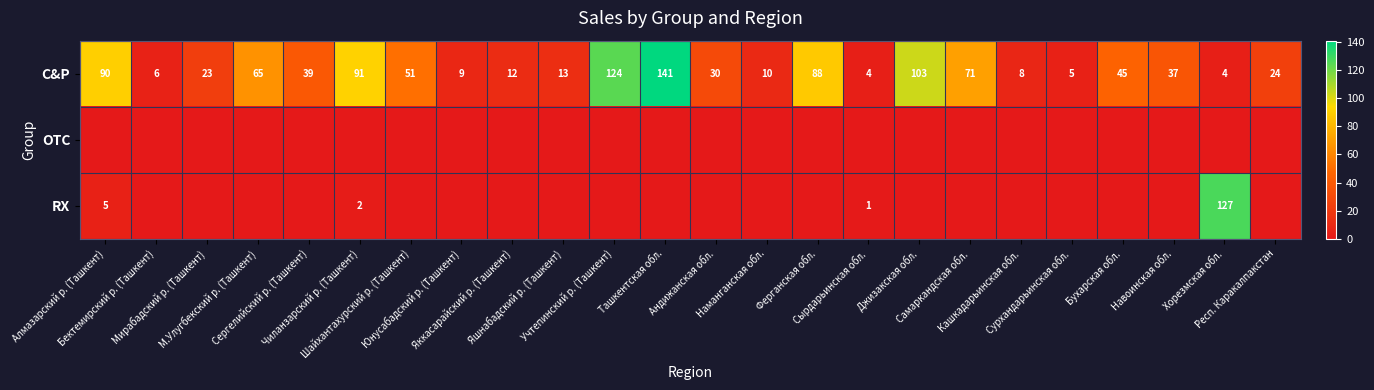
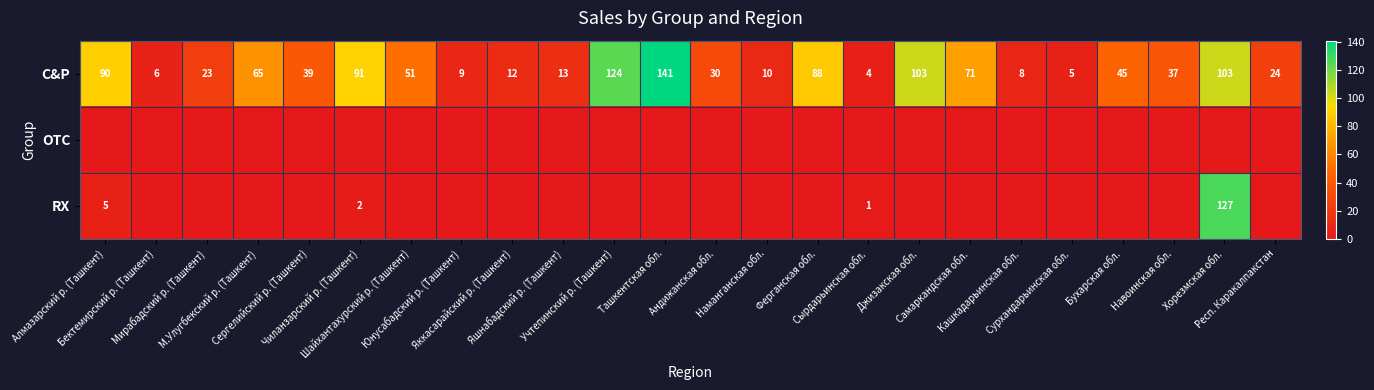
C&P, Хорезмская обл.: 4 -> 103
